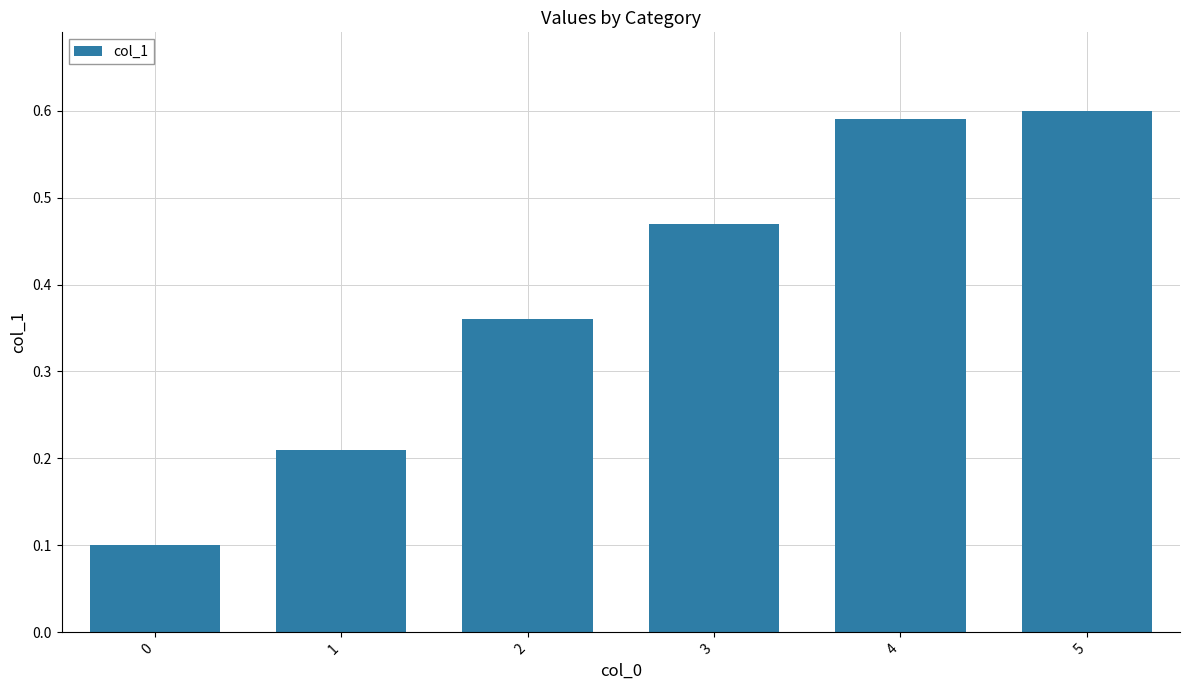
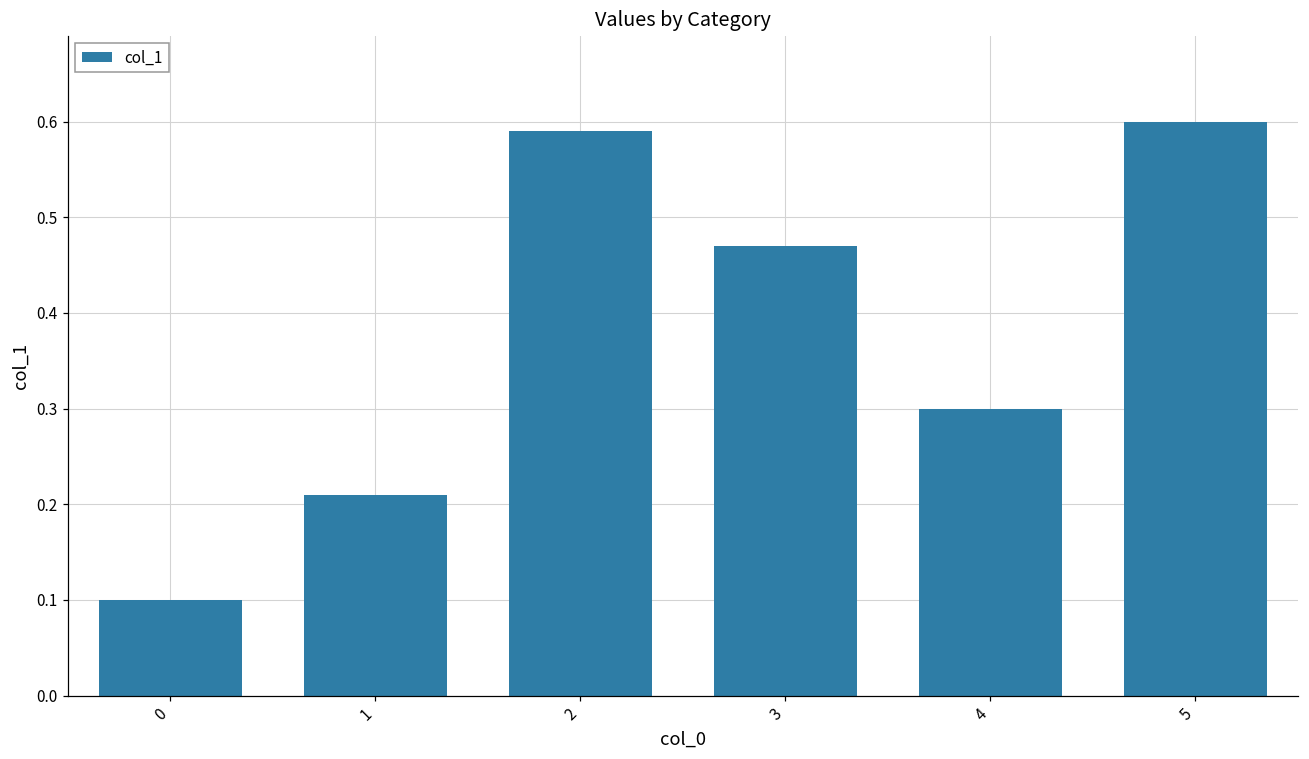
2: 0.36 -> 0.59
4: 0.59 -> 0.30
